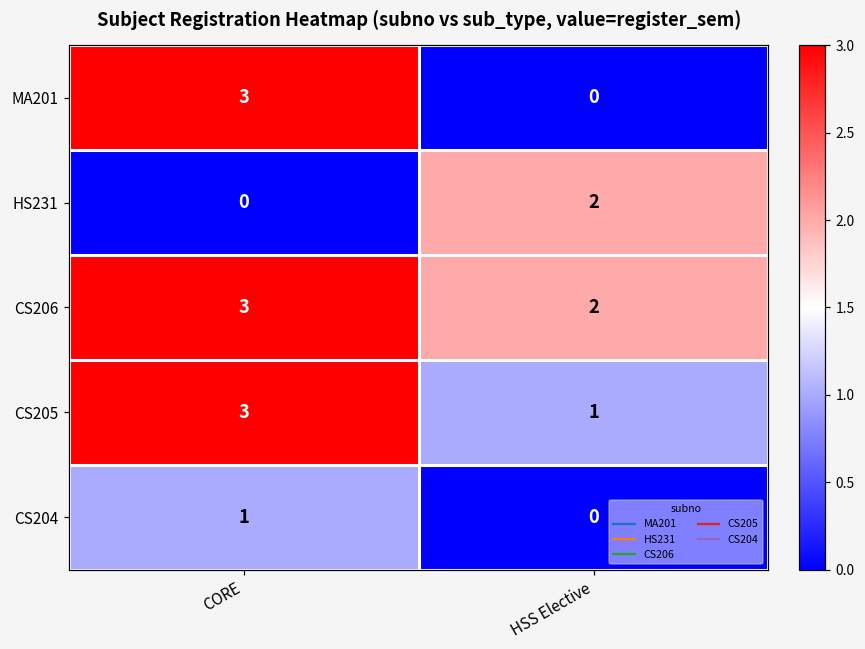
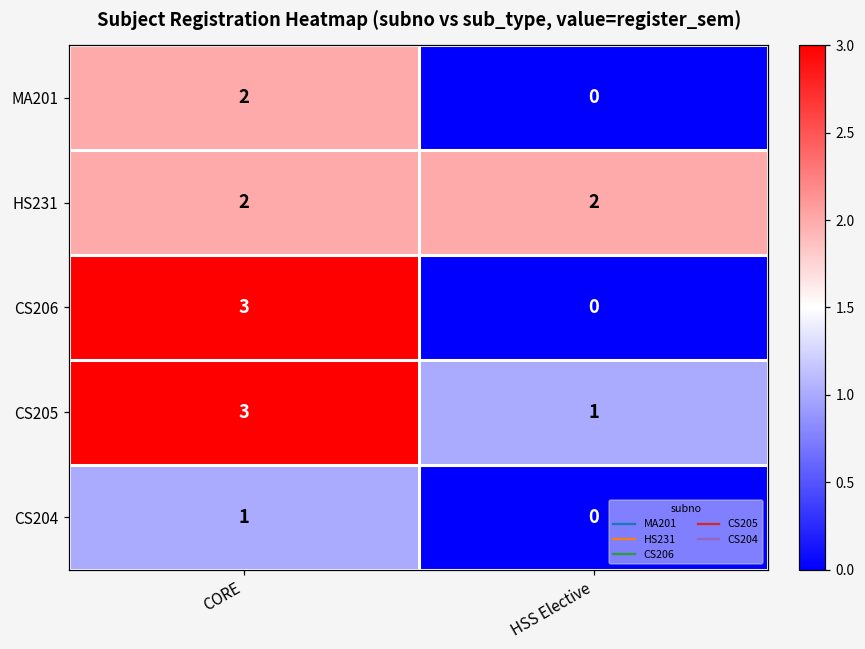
MA201, CORE: 3 -> 2
HS231, CORE: 0 -> 2
CS206, HSS Elective: 2 -> 0
